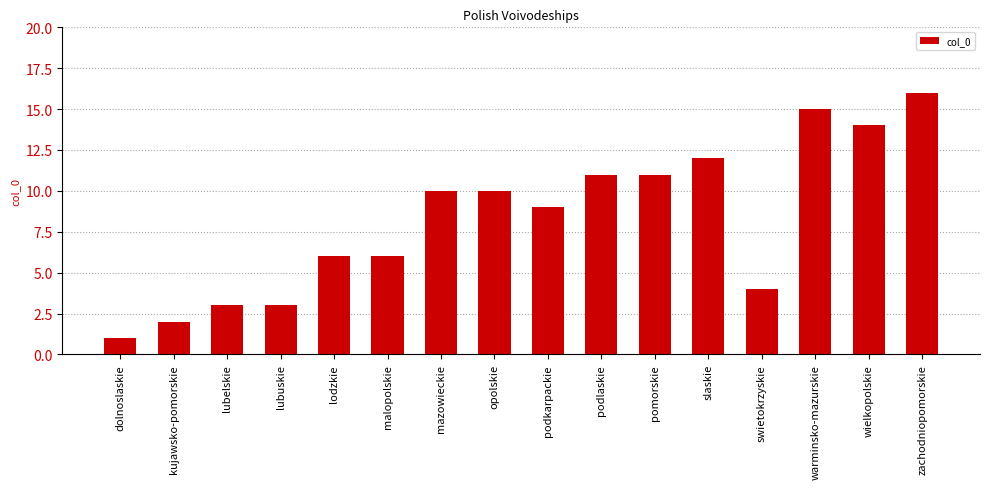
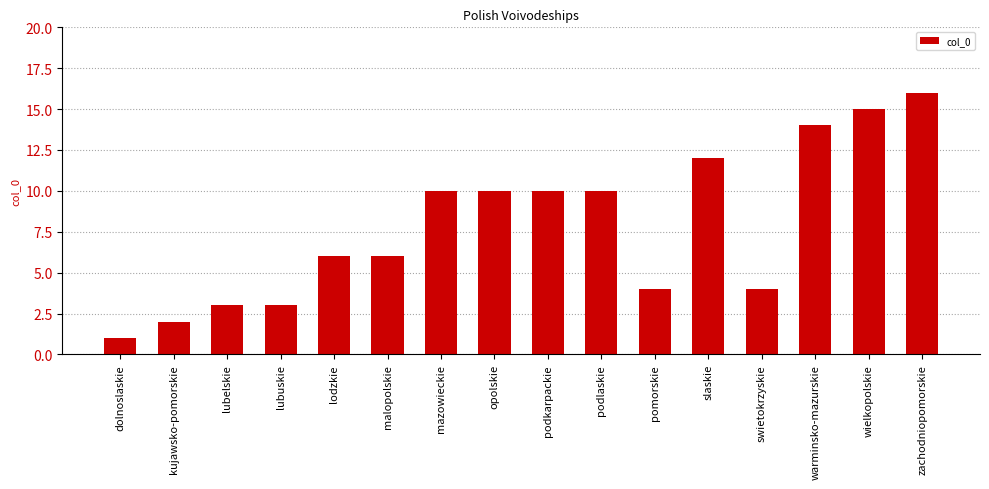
podkarpackie: 9 -> 10
podlaskie: 11 -> 10
pomorskie: 11 -> 4
warminsko-mazurskie: 15 -> 14
wielkopolskie: 14 -> 15
